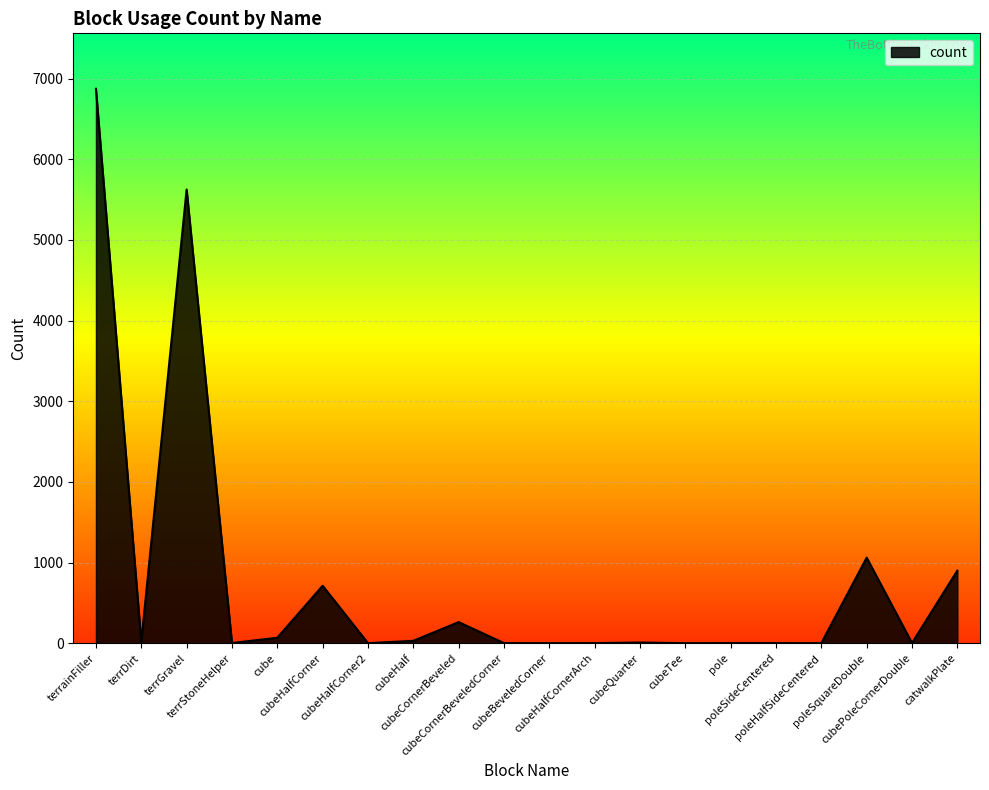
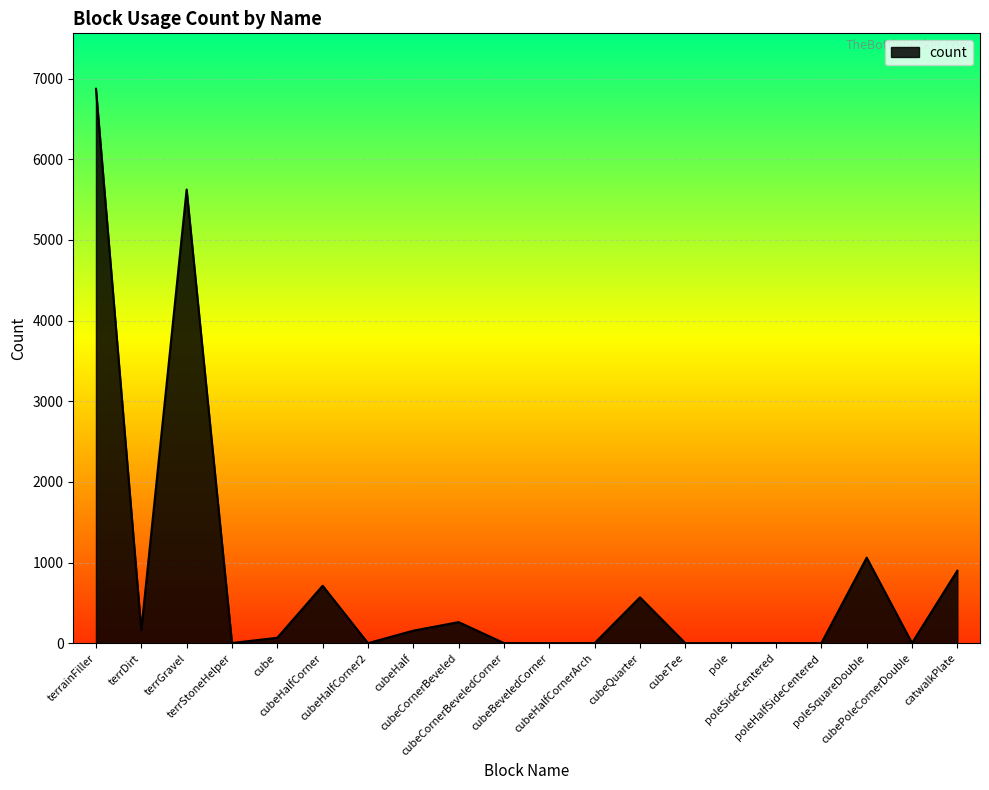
terrDirt: 0 -> 200
cubeHalf: 0 -> 200
cubeQuarter: 0 -> 600
